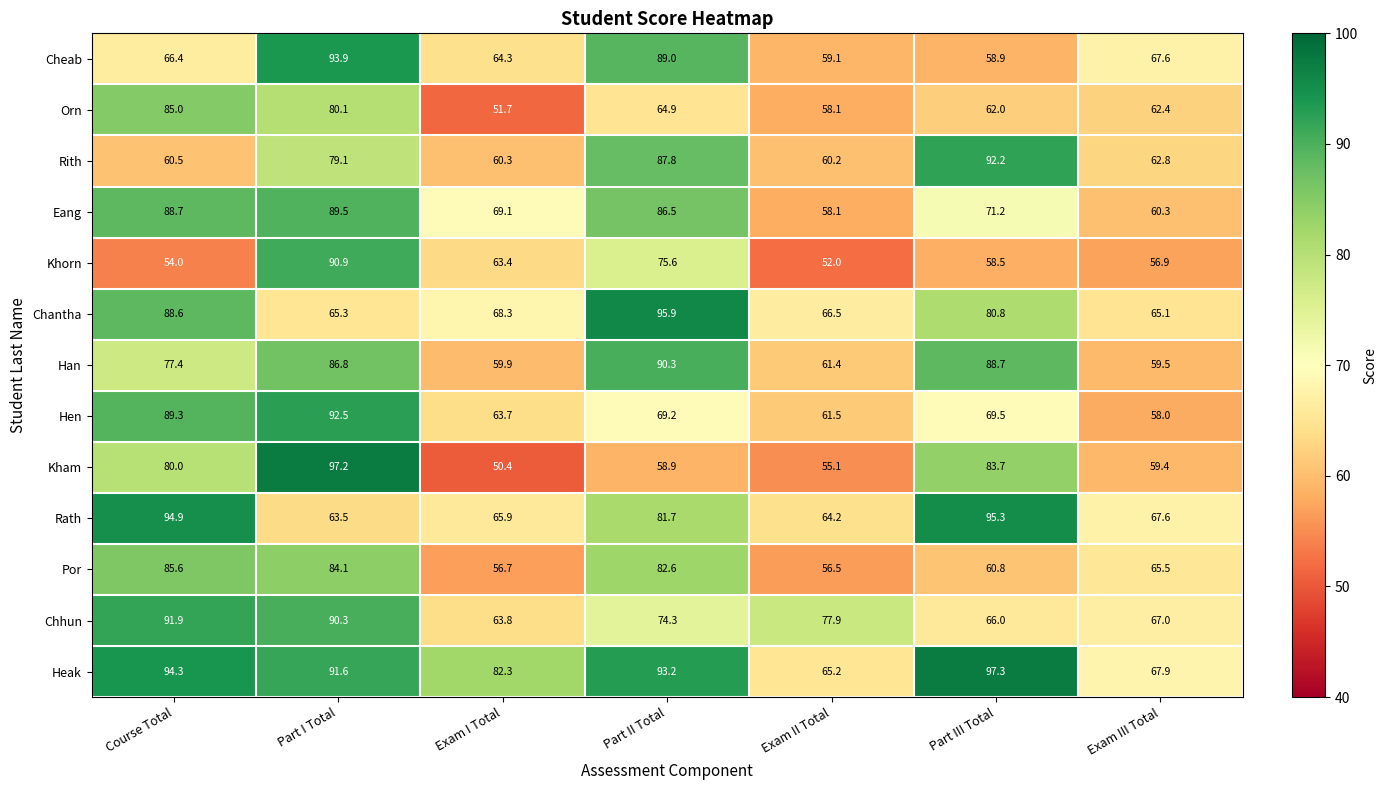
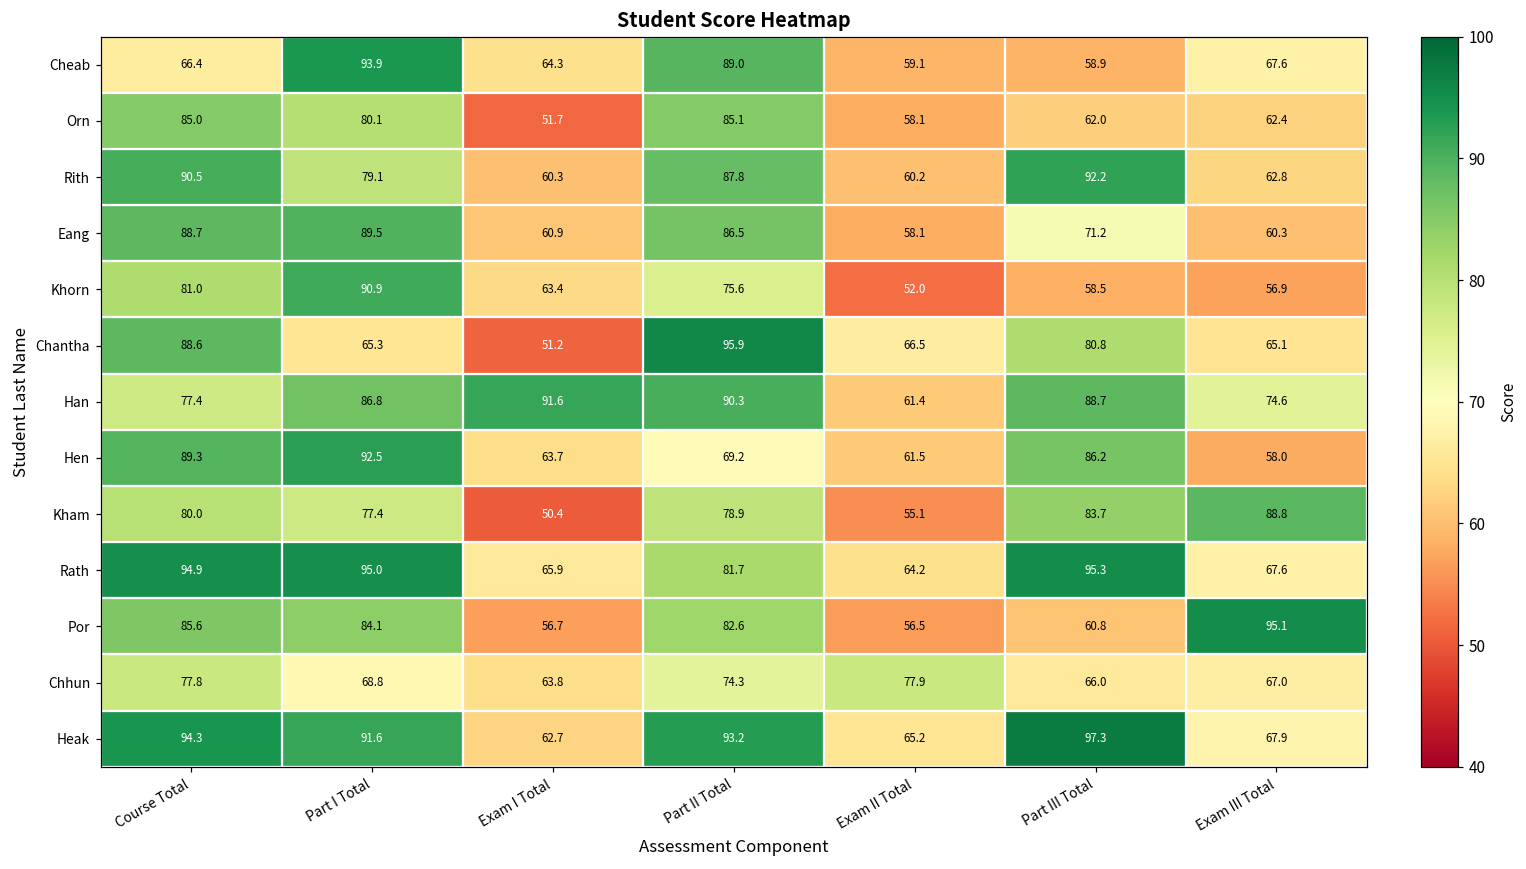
Orn, Part II Total: 64.9 -> 85.1
Rith, Course Total: 60.5 -> 90.5
Eang, Exam I Total: 69.1 -> 60.9
Khorn, Course Total: 54.0 -> 81.0
Chantha, Exam I Total: 68.3 -> 51.2
Han, Exam I Total: 59.9 -> 91.6
Han, Exam III Total: 59.5 -> 74.6
Hen, Part III Total: 69.5 -> 86.2
Kham, Part I Total: 97.2 -> 77.4
Kham, Part II Total: 58.9 -> 78.9
Kham, Exam III Total: 59.4 -> 88.8
Rath, Part I Total: 63.5 -> 95.0
Por, Exam III Total: 65.5 -> 95.1
Chhun, Course Total: 91.9 -> 77.8
Chhun, Part I Total: 90.3 -> 68.8
Heak, Exam I Total: 82.3 -> 62.7
